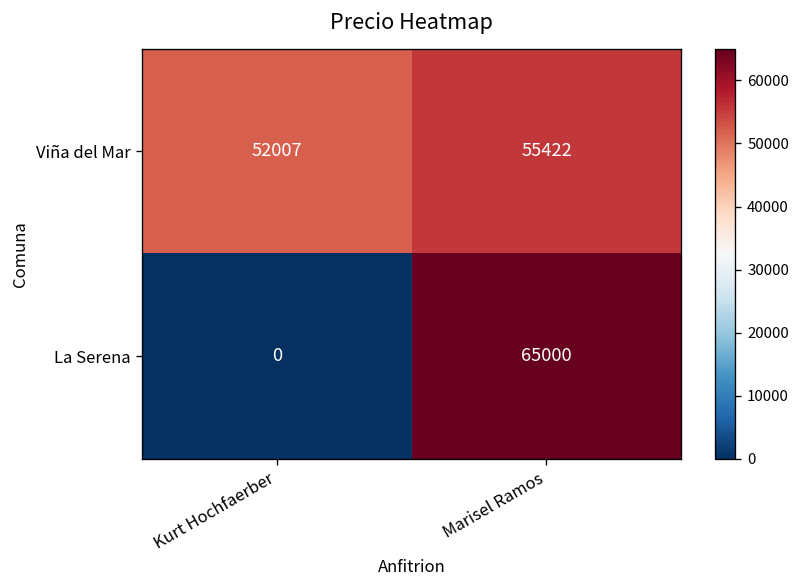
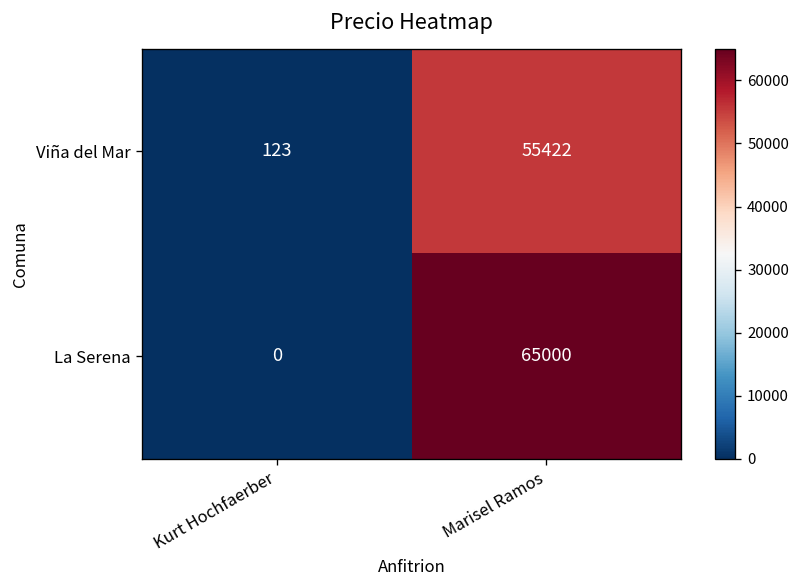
Viña del Mar, Kurt Hochfaerber: 52007 -> 123
